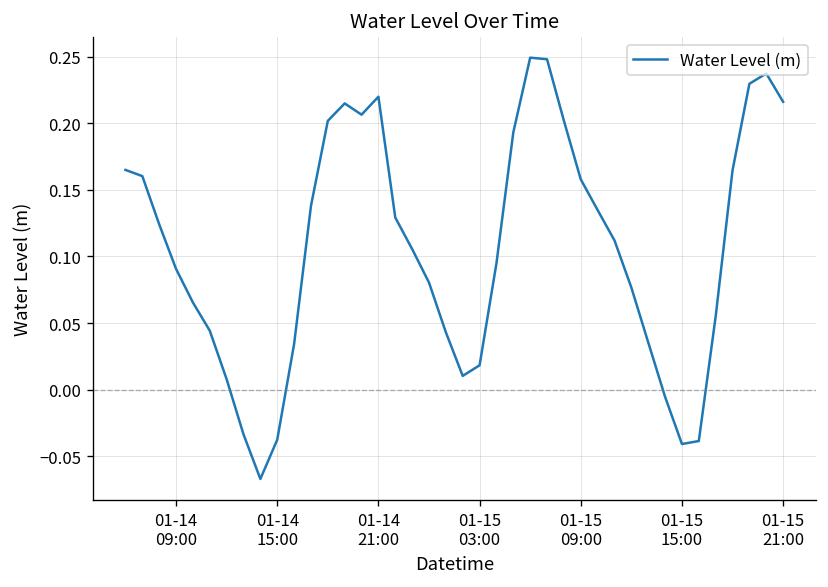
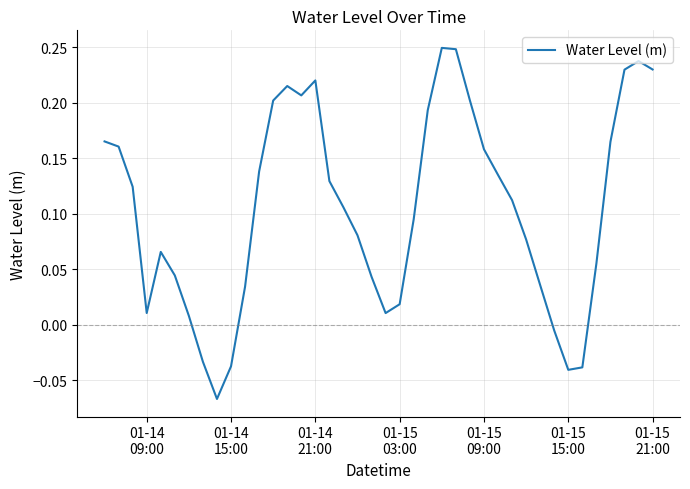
01-14 09:00: 0.091 -> 0.010
01-15 21:00: 0.216 -> 0.230
